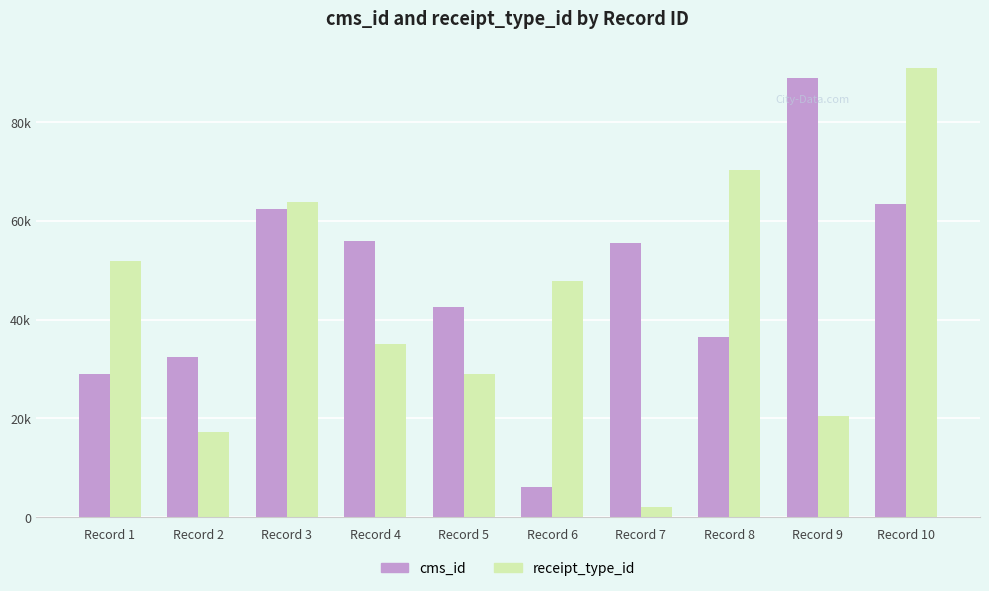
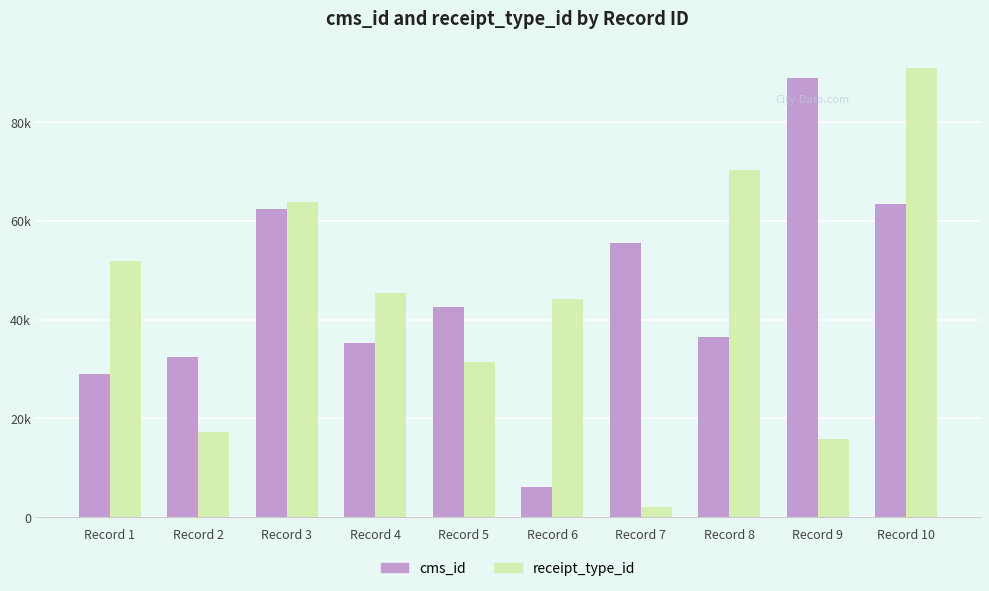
cms_id, Record 4: 56000 -> 35000
receipt_type_id, Record 4: 35000 -> 45000
receipt_type_id, Record 5: 29000 -> 31000
receipt_type_id, Record 6: 48000 -> 44000
receipt_type_id, Record 9: 21000 -> 16000
